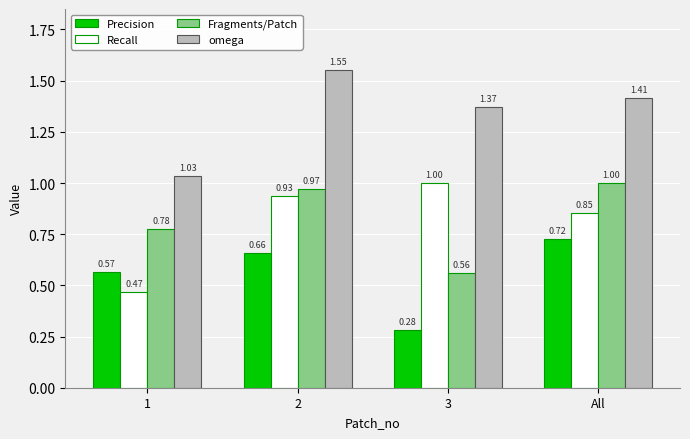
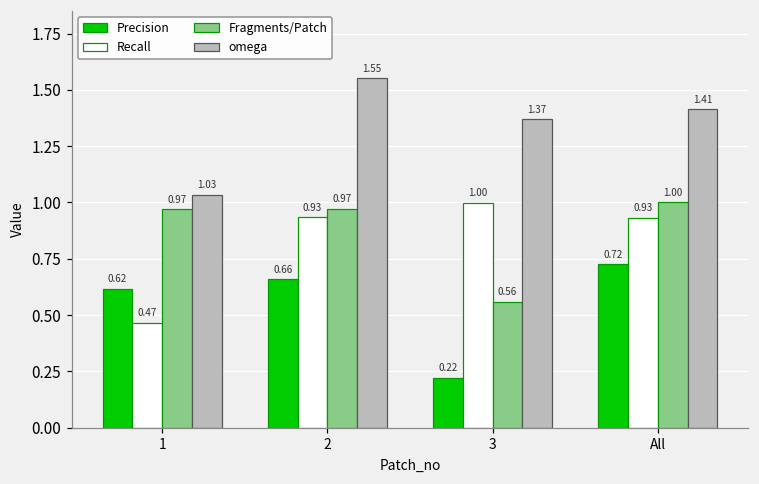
Precision, 1: 0.57 -> 0.62
Fragments/Patch, 1: 0.78 -> 0.97
Precision, 3: 0.28 -> 0.22
Recall, All: 0.85 -> 0.93
